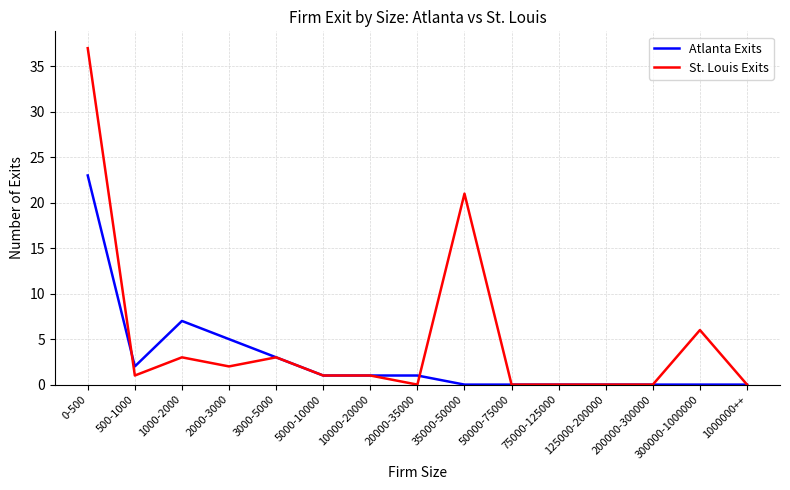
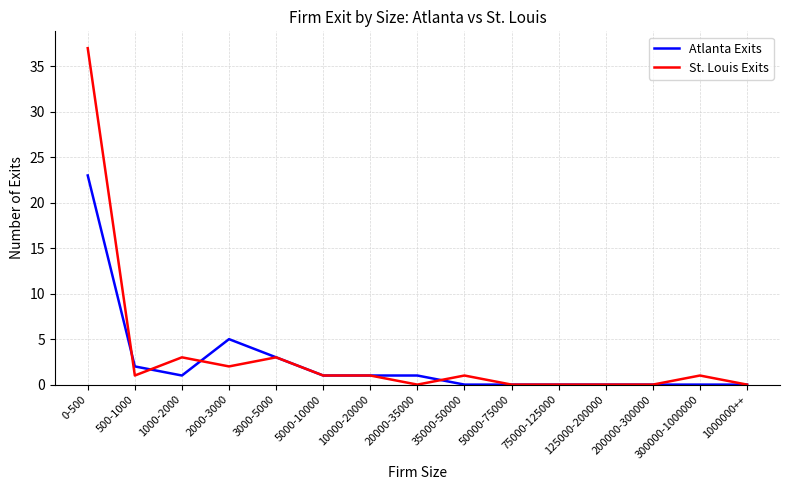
Atlanta Exits, 1000-2000: 7 -> 1
St. Louis Exits, 35000-50000: 21 -> 1
St. Louis Exits, 300000-1000000: 6 -> 1
